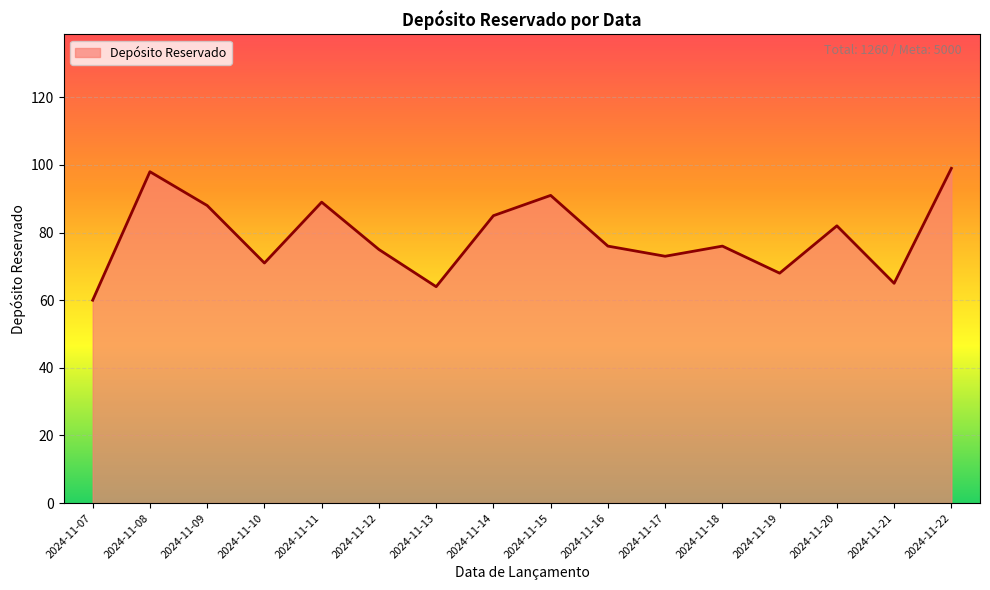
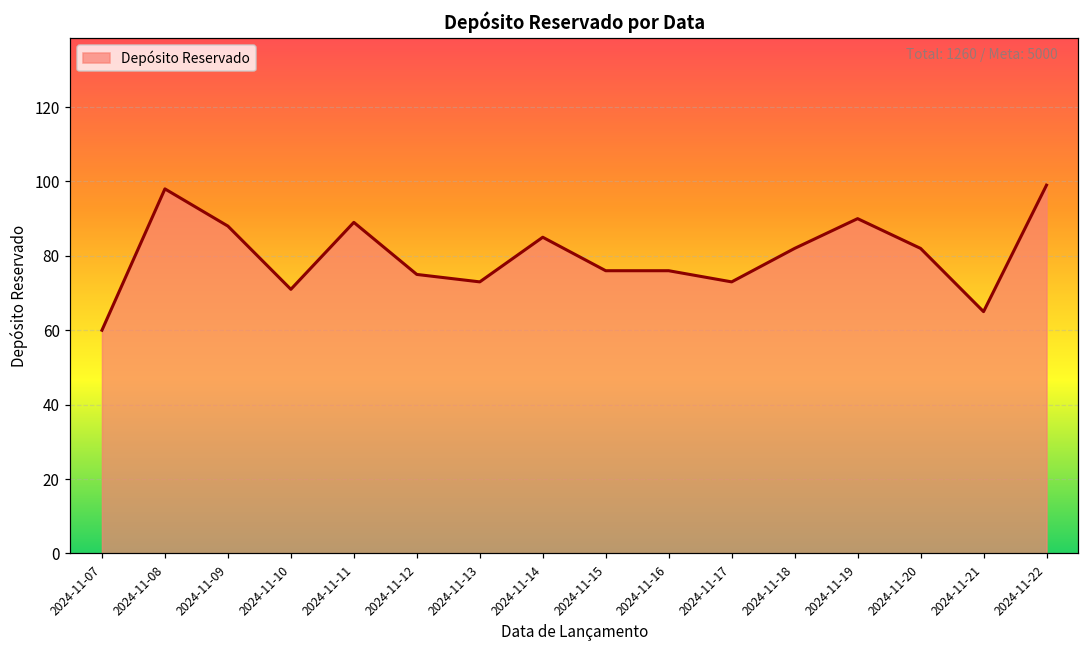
2024-11-13: 64 -> 73
2024-11-15: 91 -> 76
2024-11-18: 76 -> 82
2024-11-19: 68 -> 90
